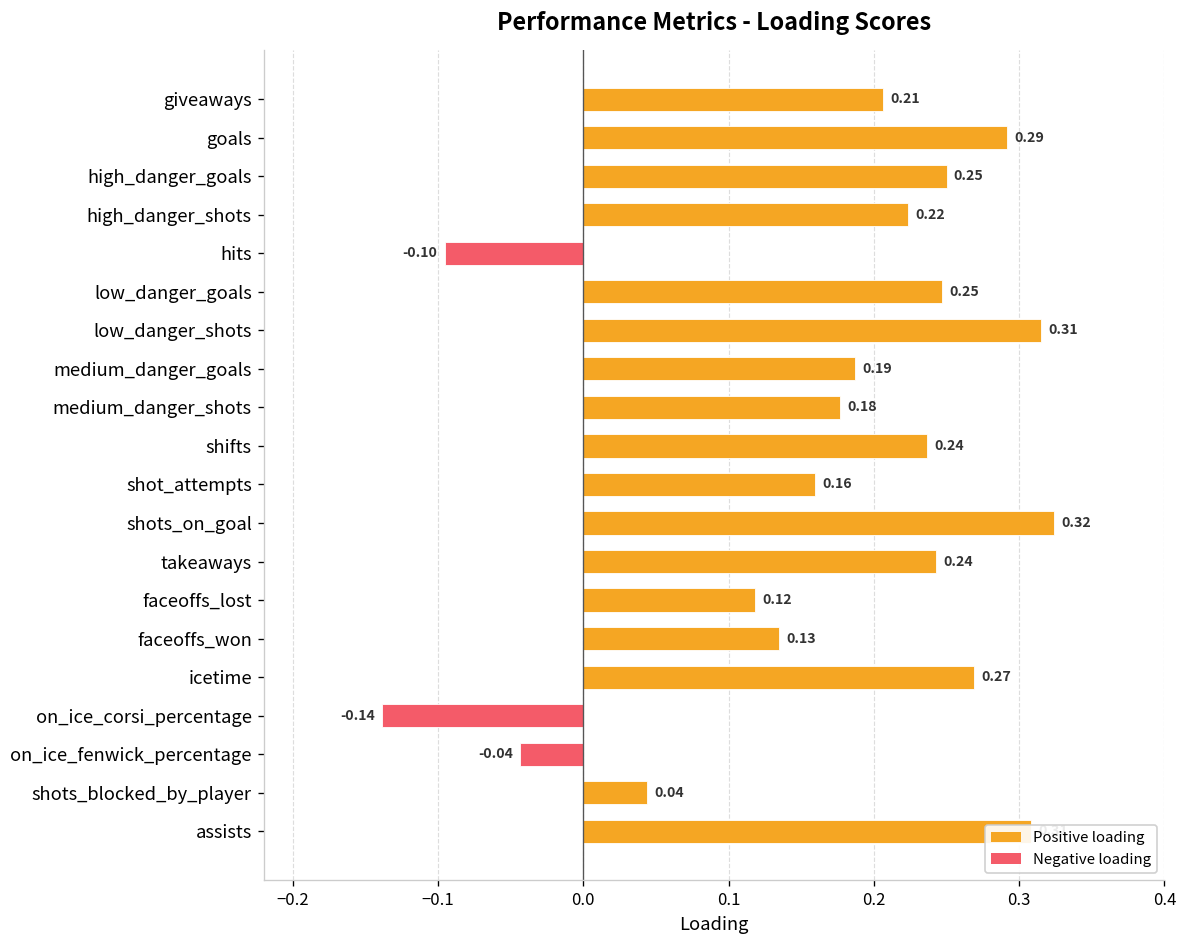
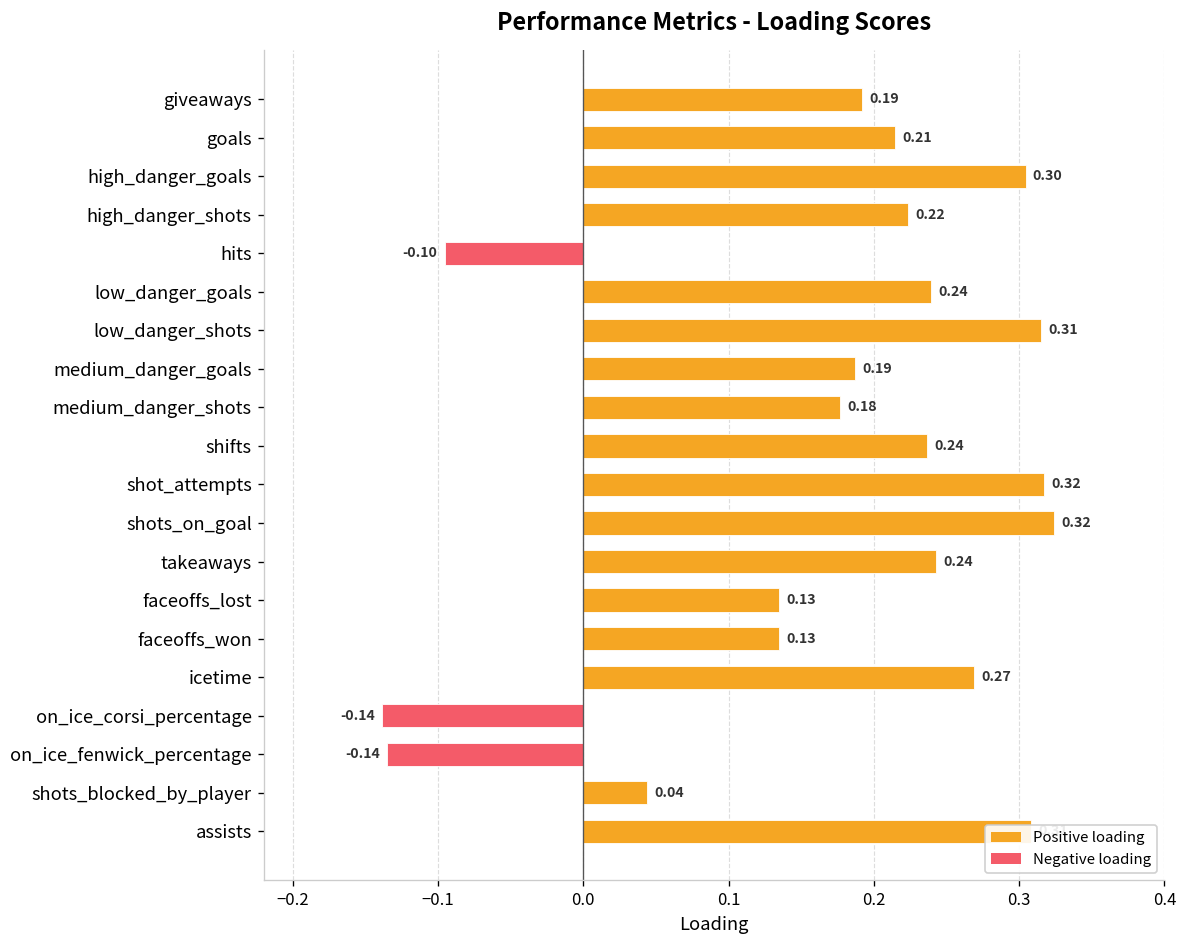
giveaways: 0.21 -> 0.19
goals: 0.29 -> 0.21
high_danger_goals: 0.25 -> 0.30
low_danger_goals: 0.25 -> 0.24
shot_attempts: 0.16 -> 0.32
faceoffs_lost: 0.12 -> 0.13
on_ice_fenwick_percentage: -0.04 -> -0.14
